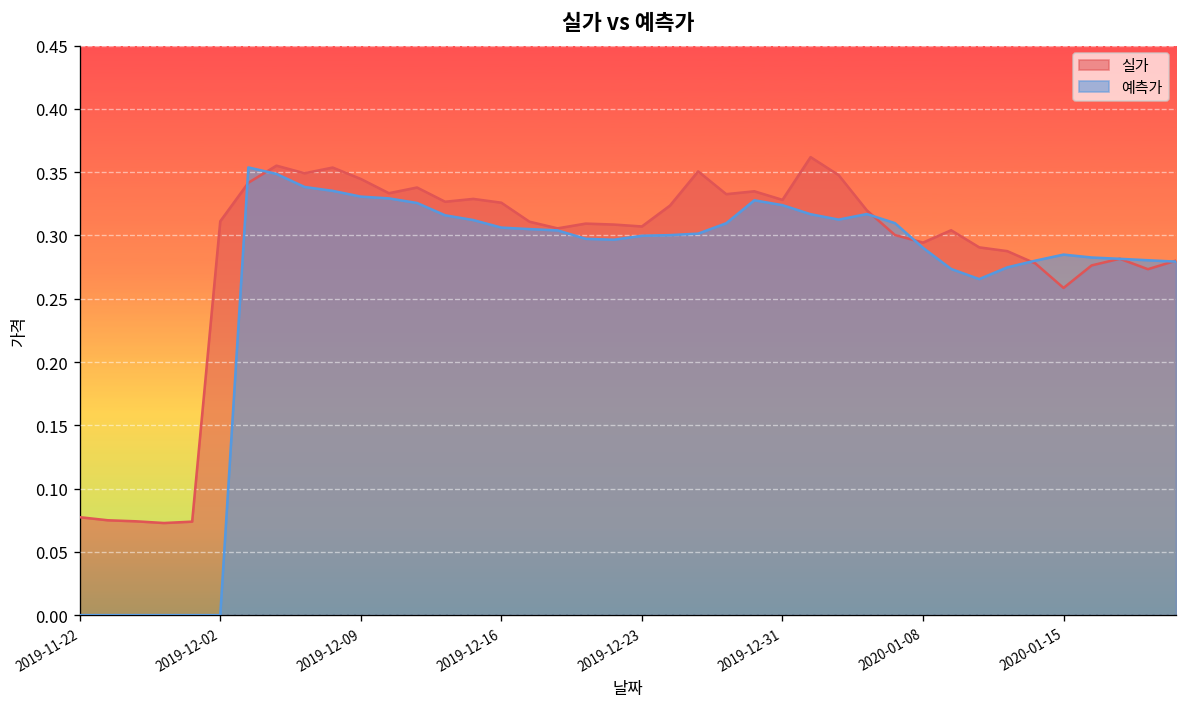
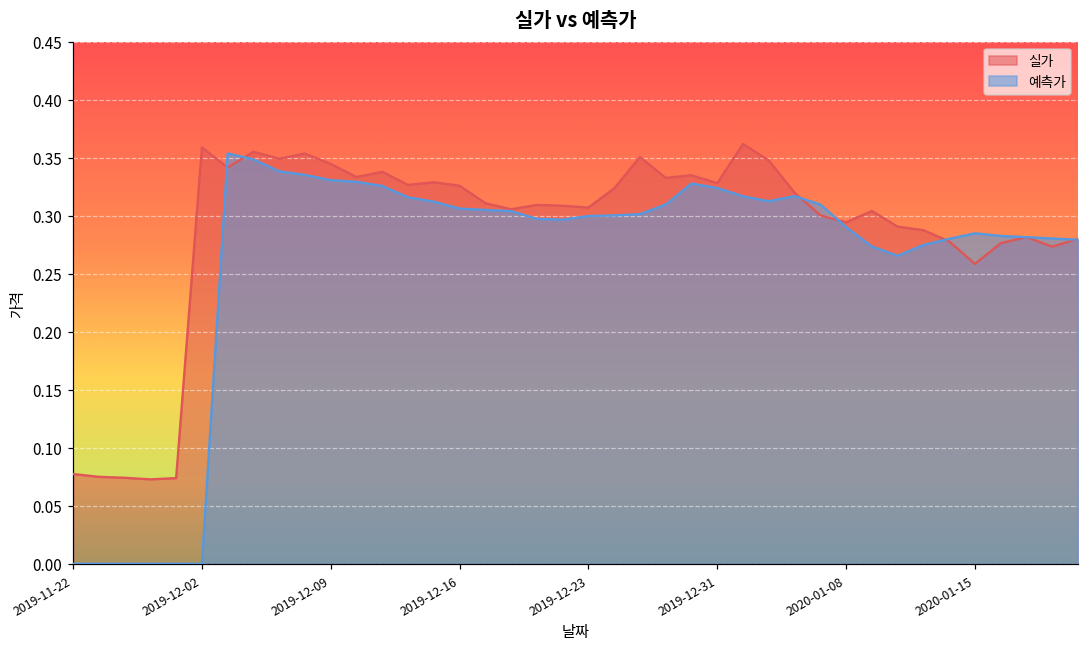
실가, 2019-12-02: 0.311 -> 0.359
